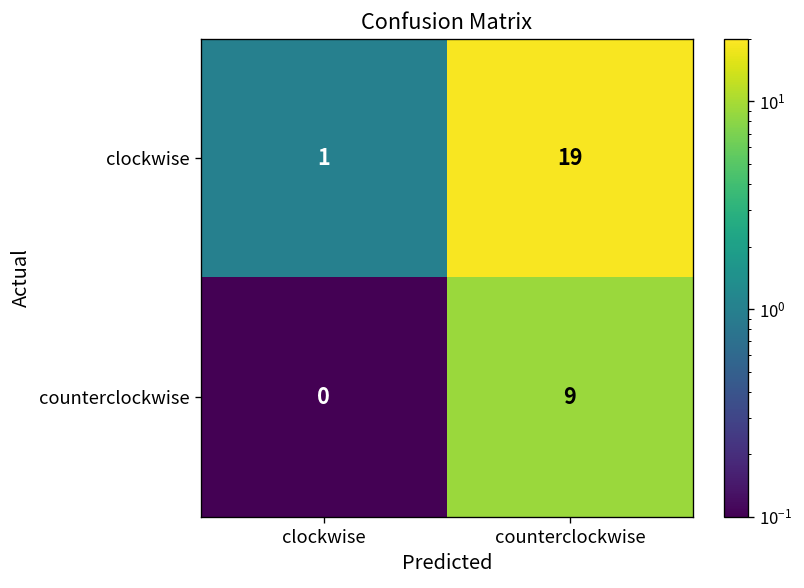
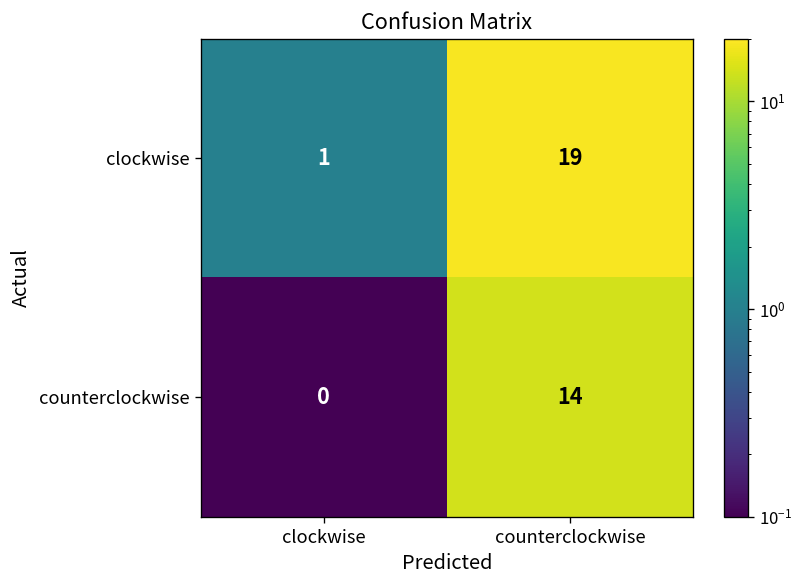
counterclockwise, counterclockwise: 9 -> 14
